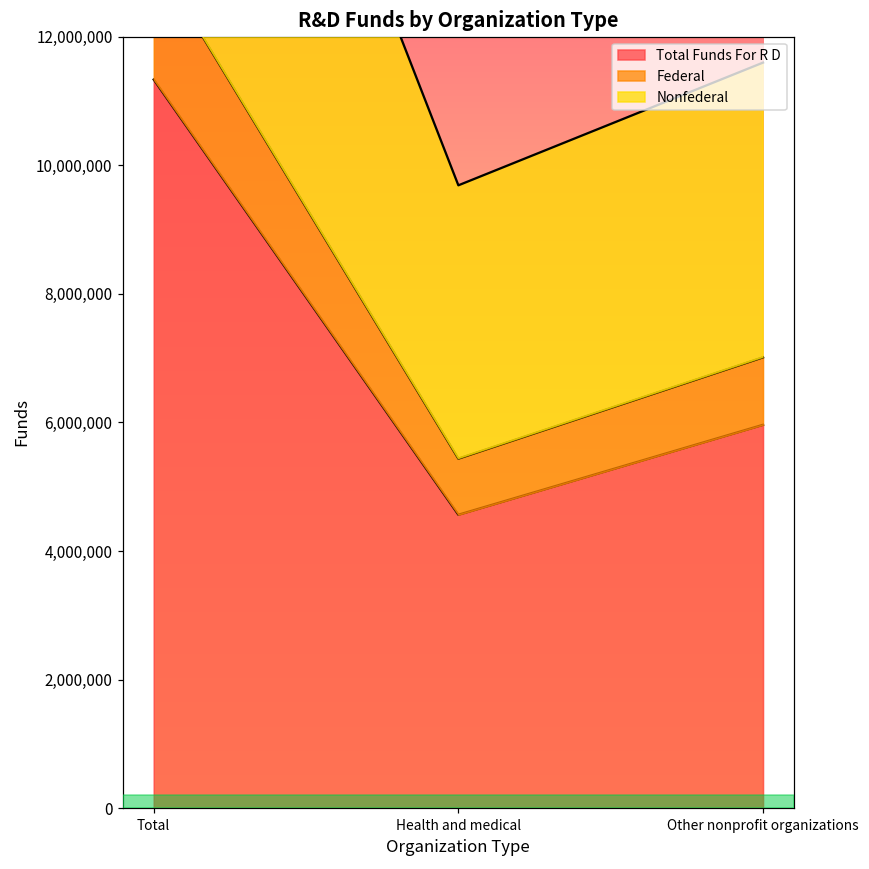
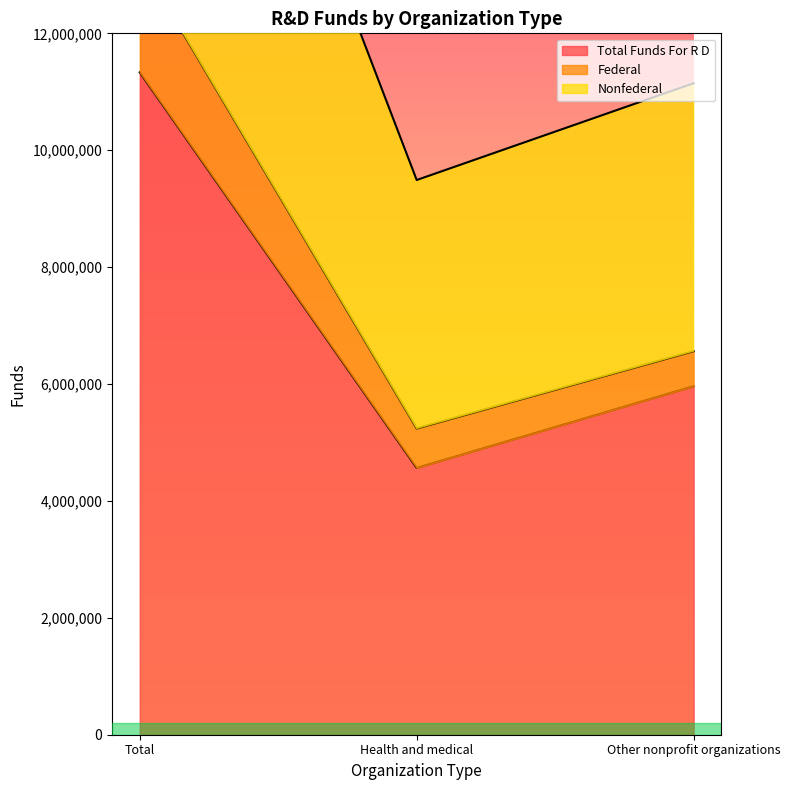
Federal, Health and medical: 900,000 -> 700,000
Federal, Other nonprofit organizations: 1,000,000 -> 600,000
